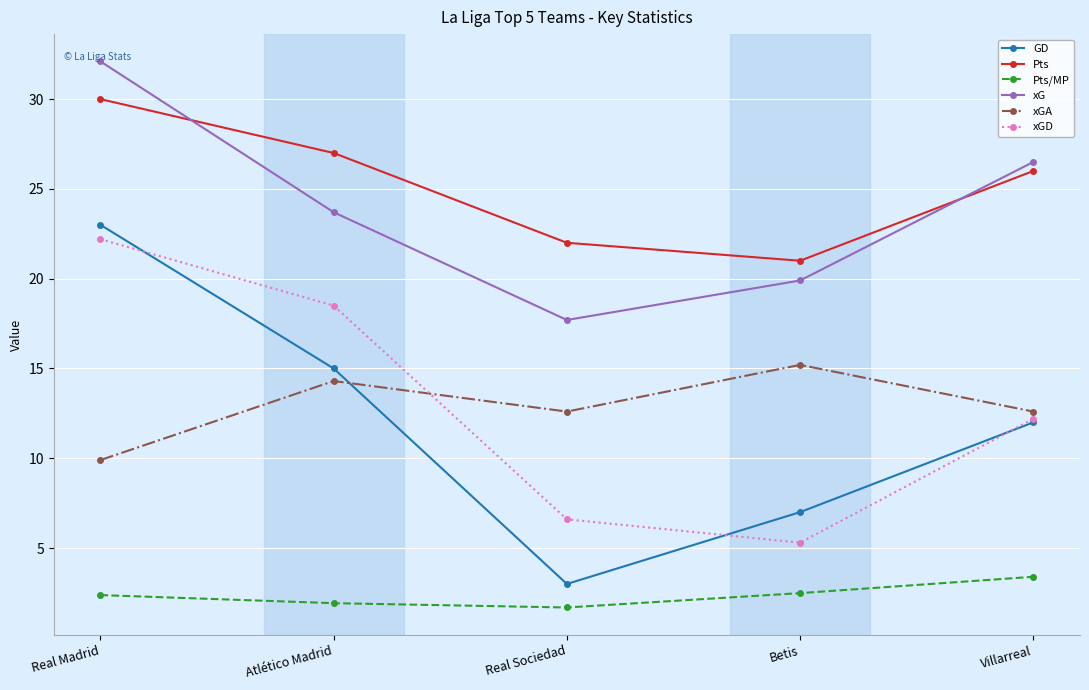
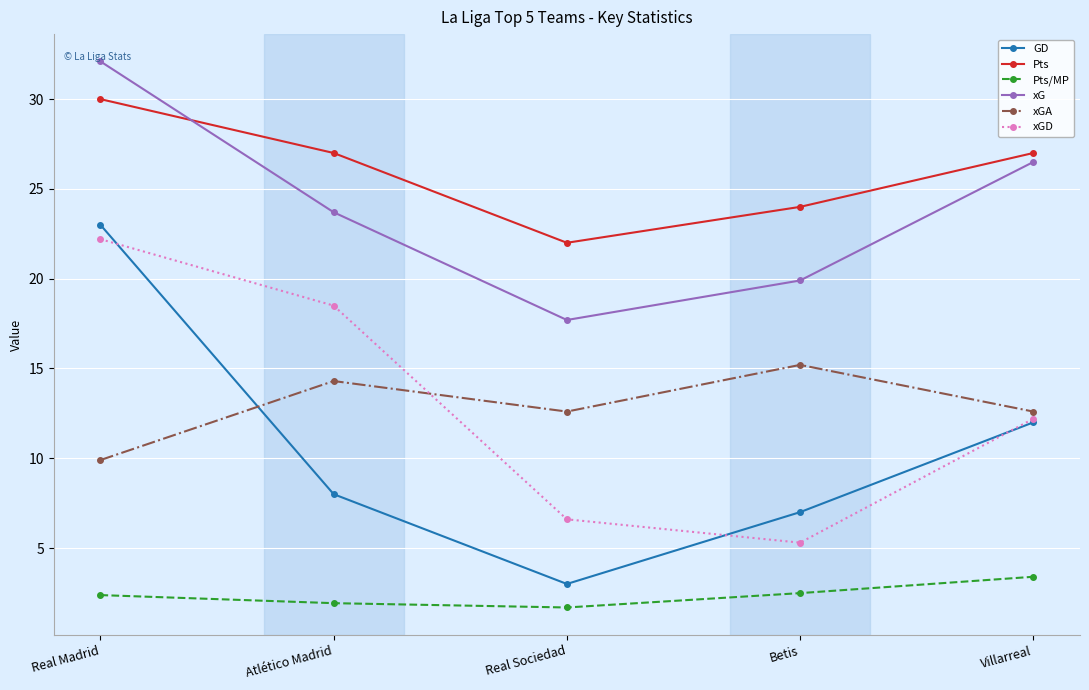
GD, Atlético Madrid: 15 -> 8
Pts, Betis: 21 -> 24
Pts, Villarreal: 26 -> 27
